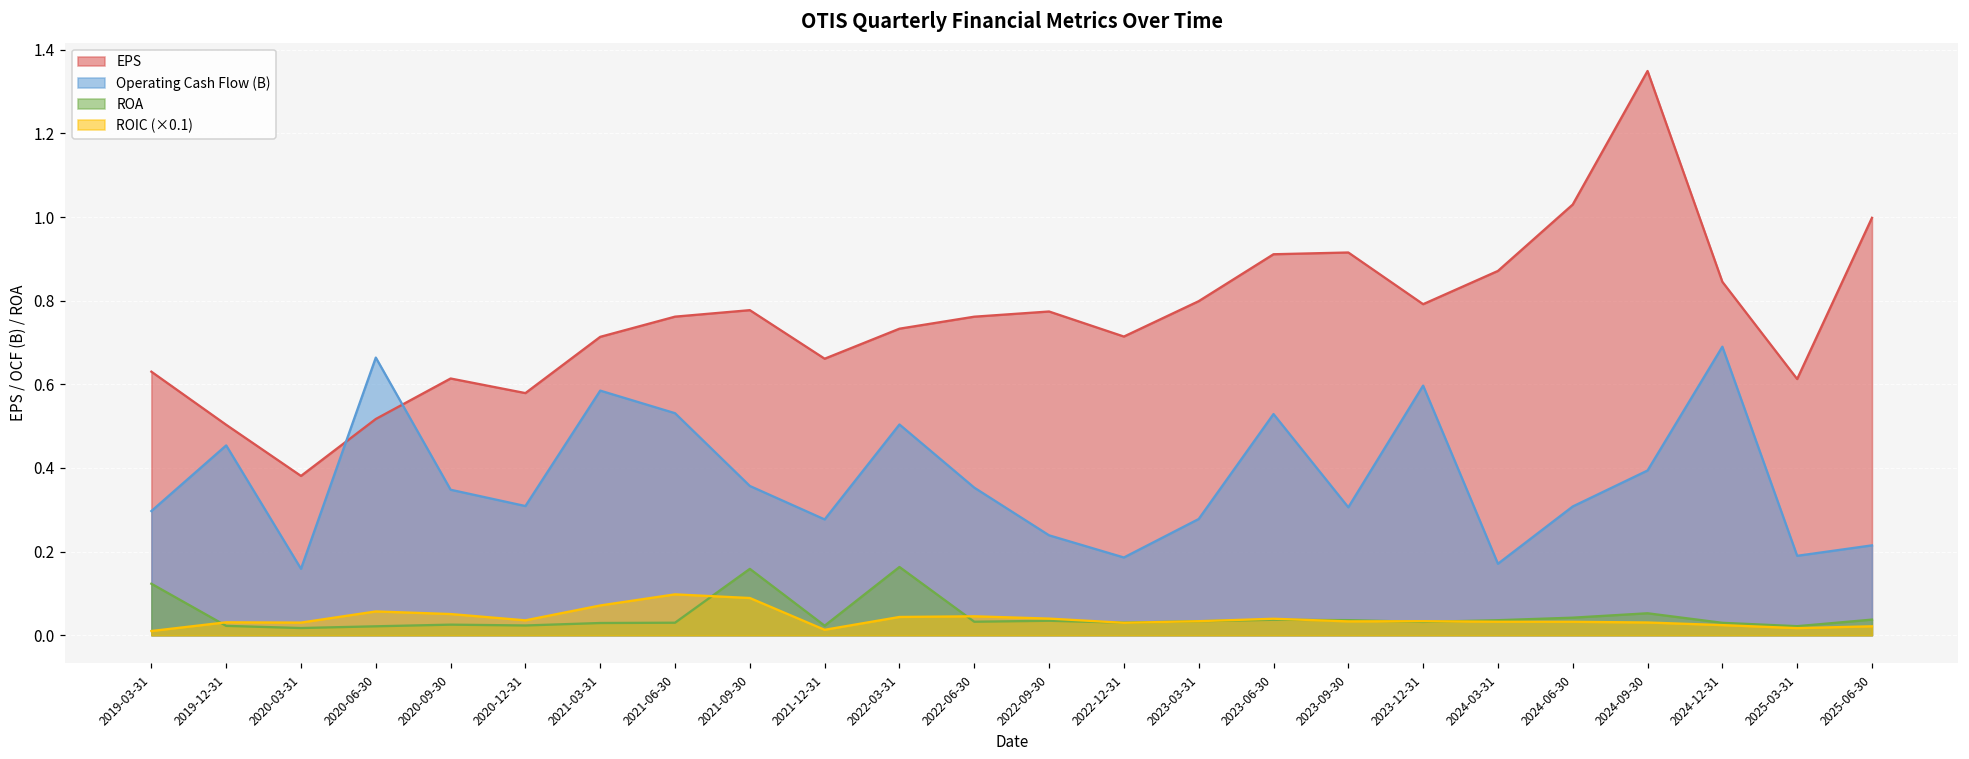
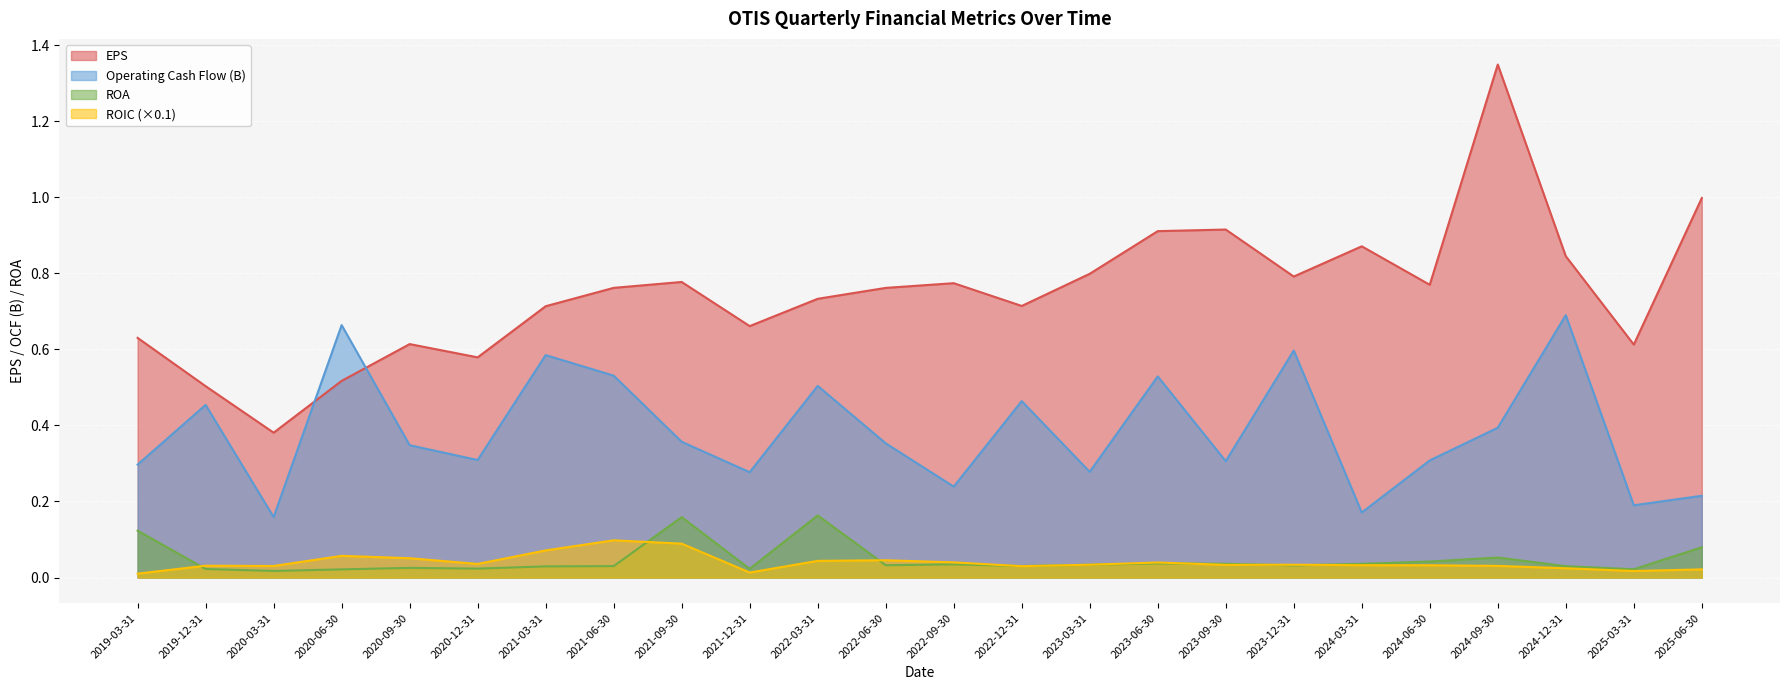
Operating Cash Flow (B), 2022-12-31: 0.19 -> 0.46
EPS, 2024-06-30: 1.03 -> 0.77
ROA, 2025-06-30: 0.04 -> 0.08
